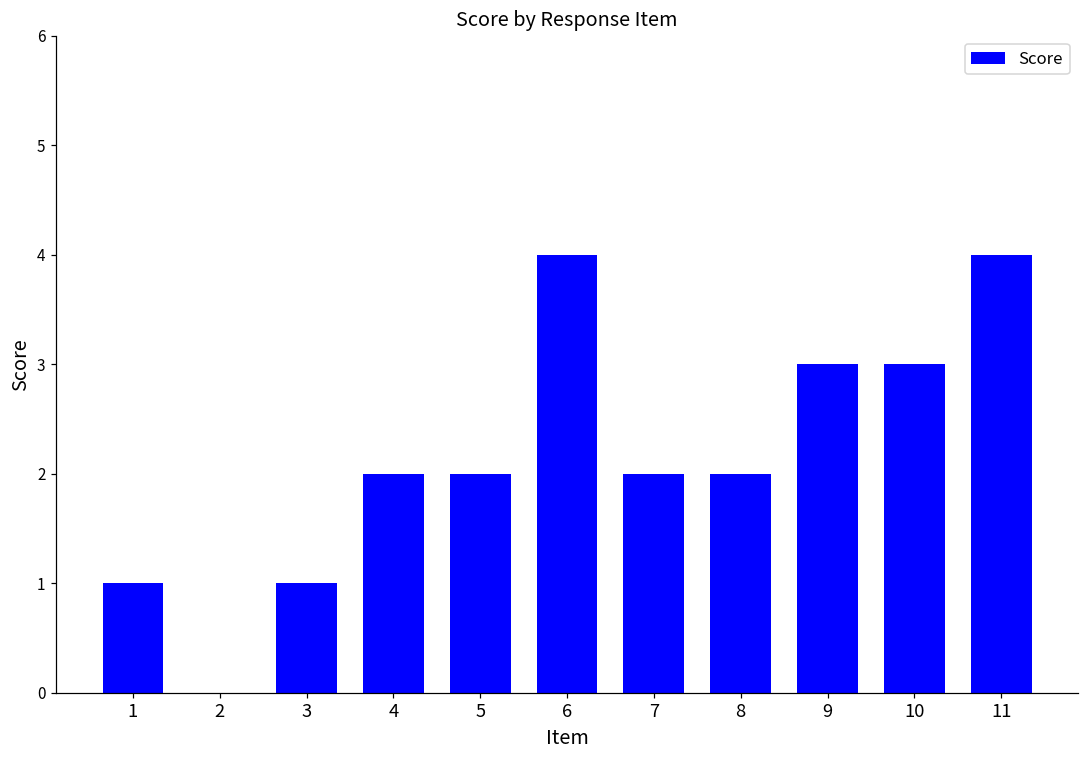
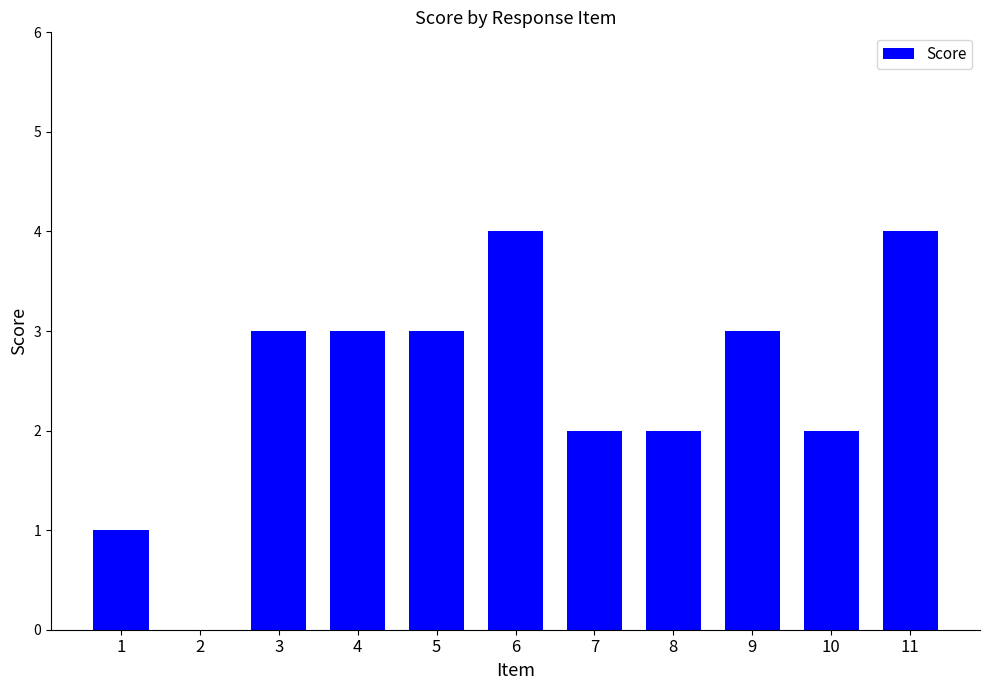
3: 1 -> 3
4: 2 -> 3
5: 2 -> 3
10: 3 -> 2
